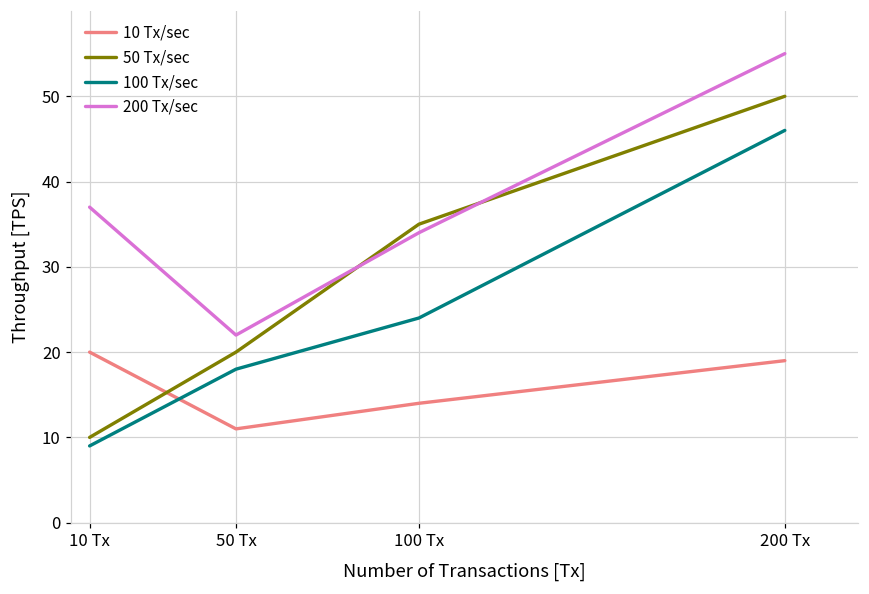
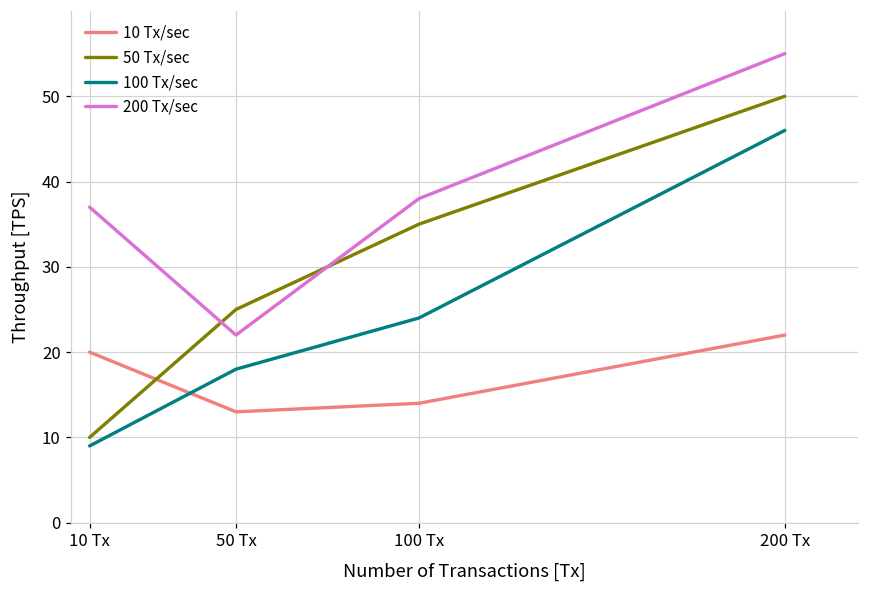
10 Tx/sec, 50 Tx: 11 -> 13
50 Tx/sec, 50 Tx: 20 -> 25
200 Tx/sec, 100 Tx: 34 -> 38
10 Tx/sec, 200 Tx: 19 -> 22
